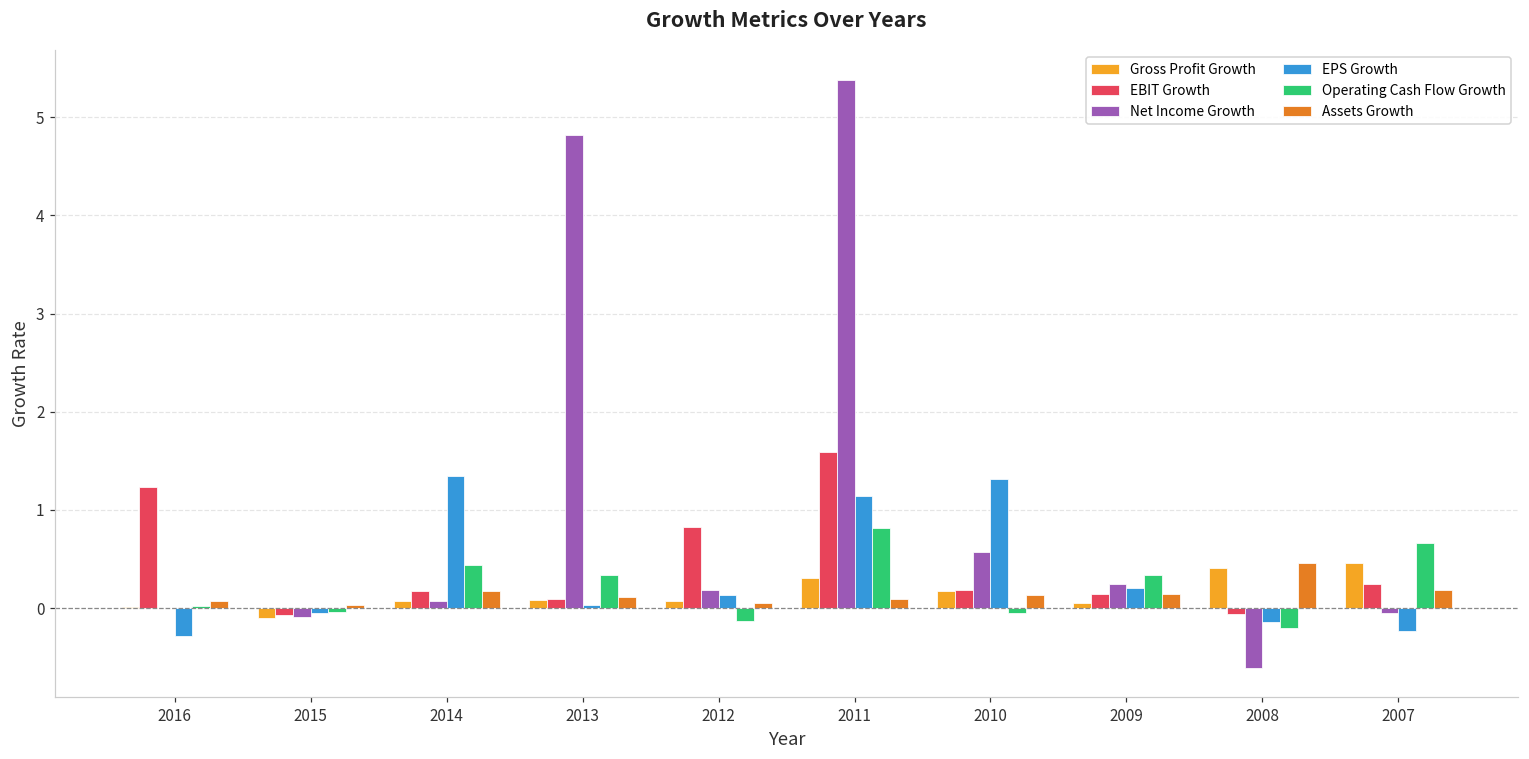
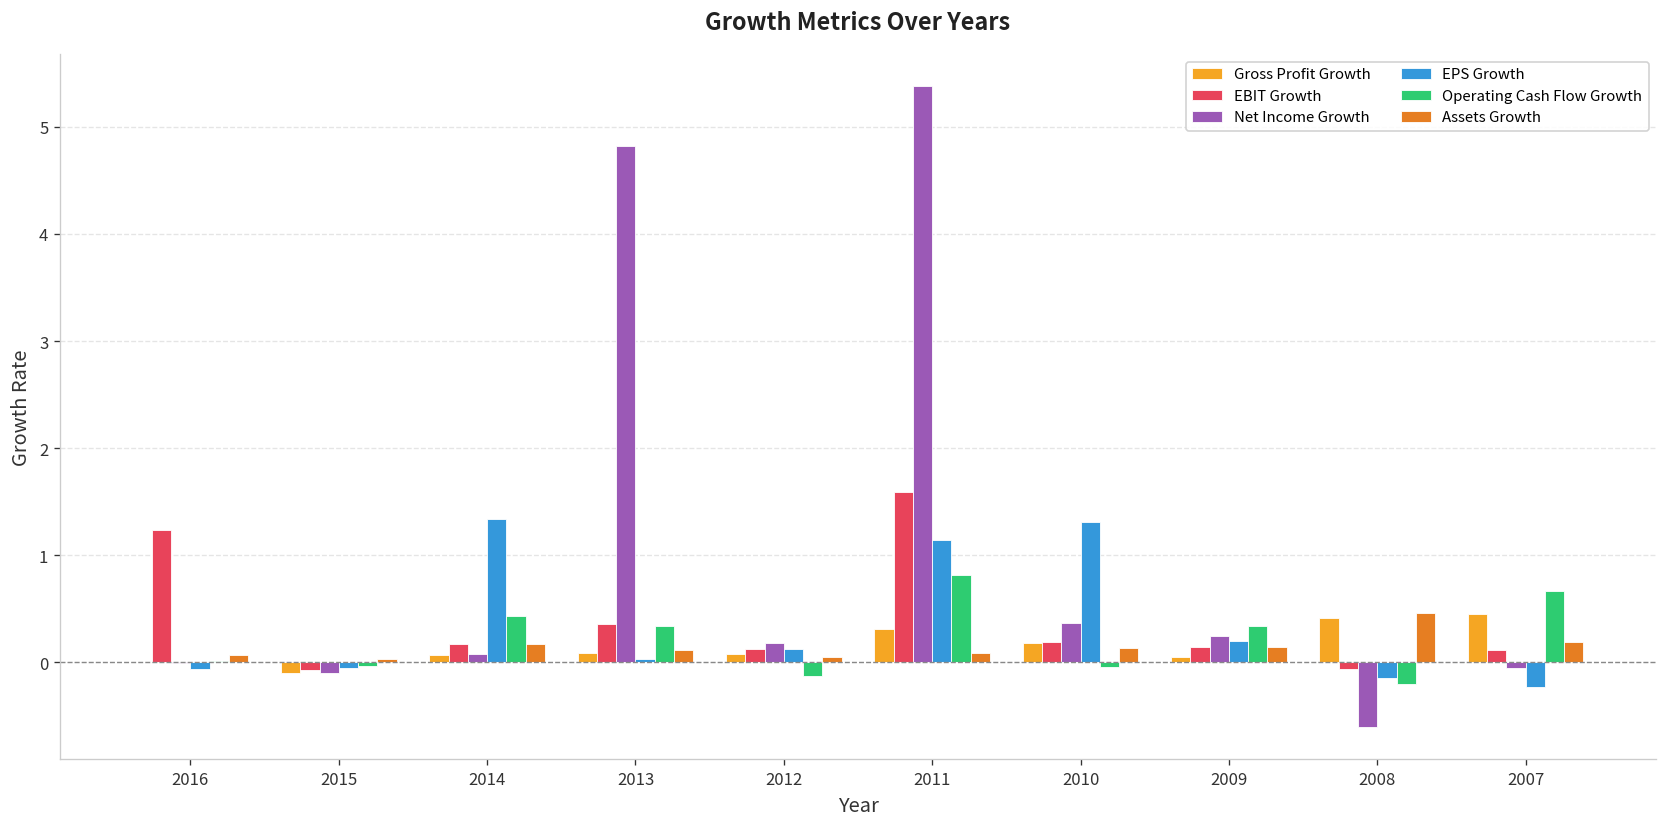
EPS Growth, 2016: -0.3 -> -0.1
EBIT Growth, 2013: 0.1 -> 0.4
EBIT Growth, 2012: 0.8 -> 0.1
Net Income Growth, 2010: 0.6 -> 0.4
EBIT Growth, 2007: 0.2 -> 0.1
